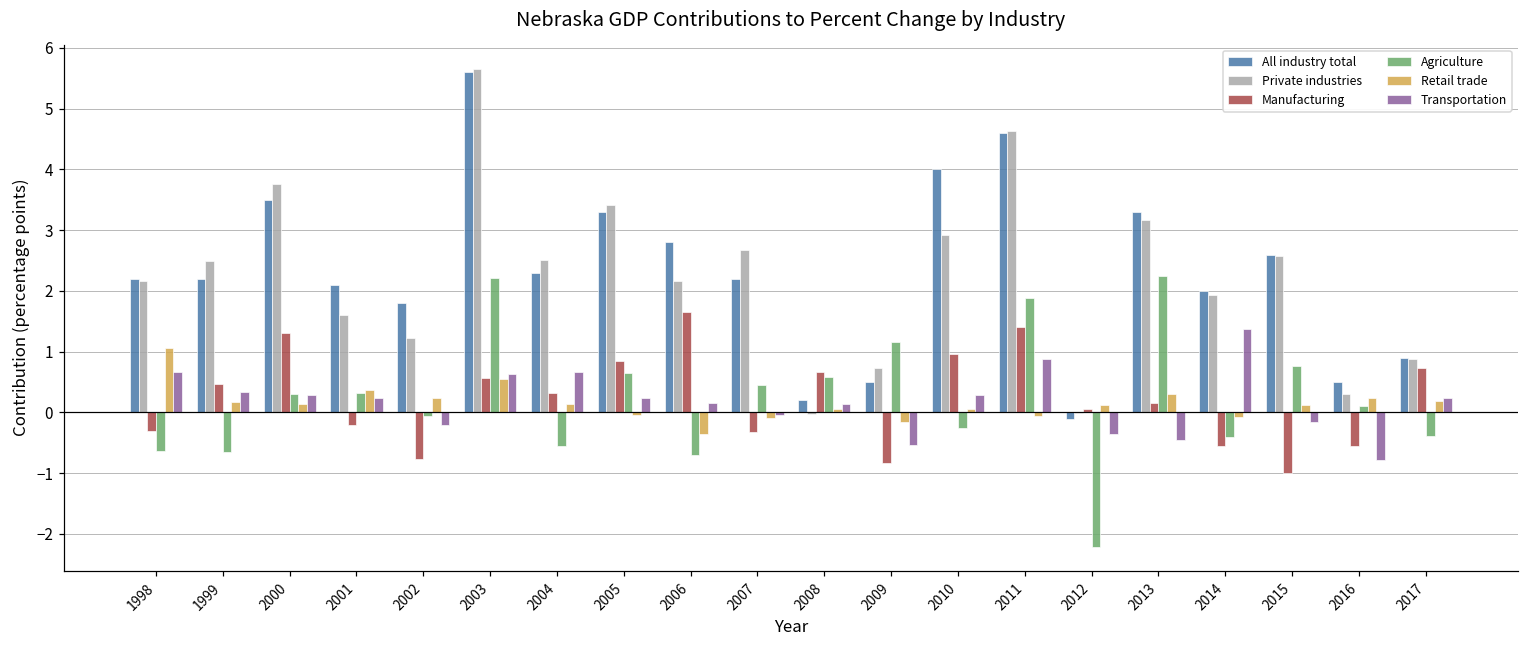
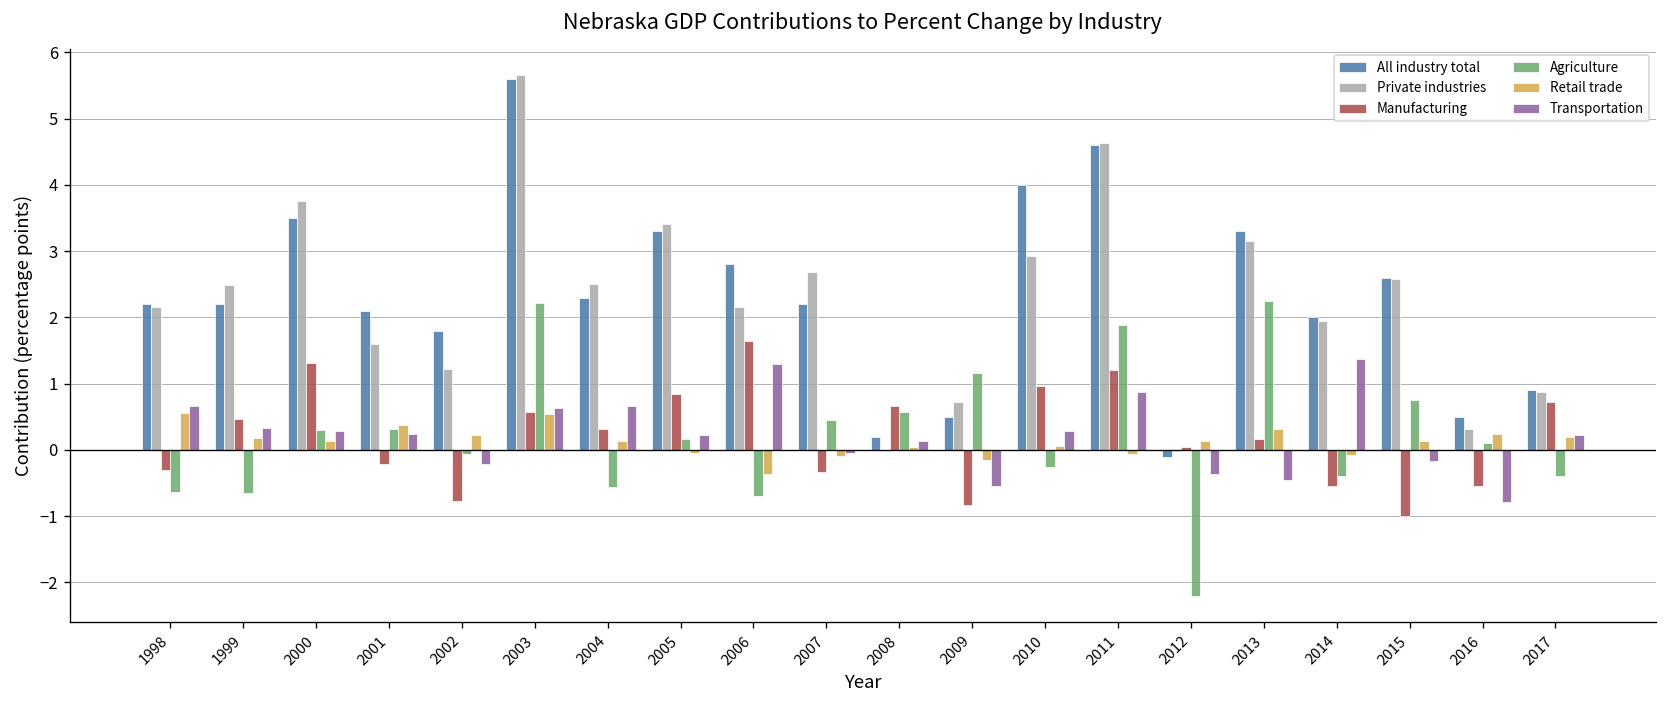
Retail trade, 1998: 1.1 -> 0.6
Agriculture, 2005: 0.7 -> 0.2
Transportation, 2006: 0.2 -> 1.3
Manufacturing, 2011: 1.4 -> 1.2
